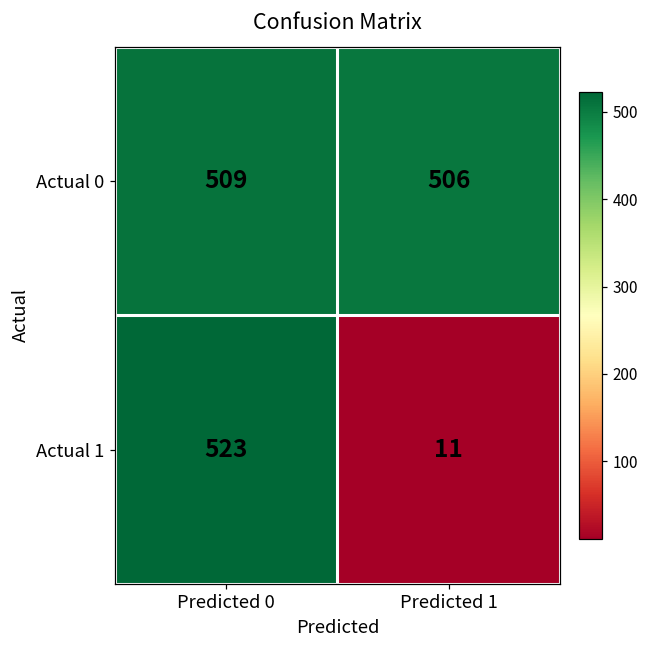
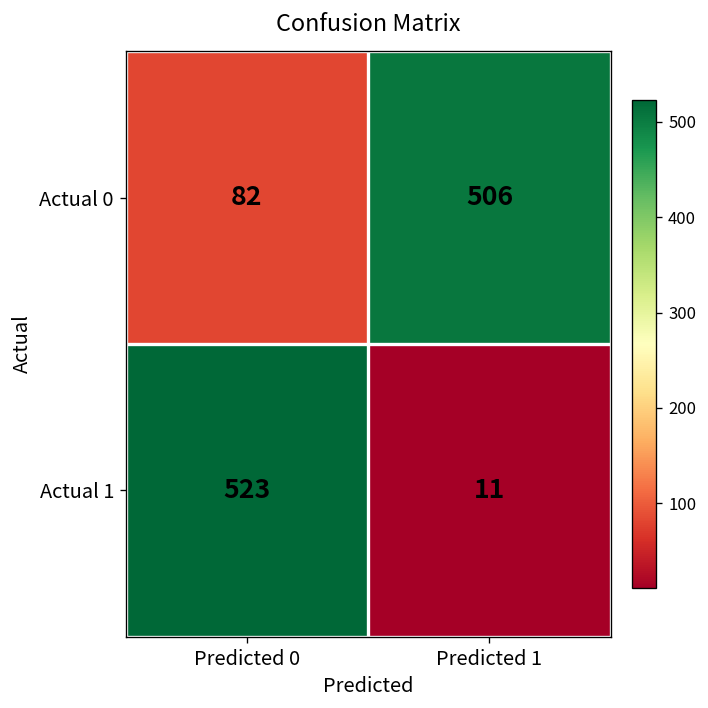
Actual 0, Predicted 0: 509 -> 82
